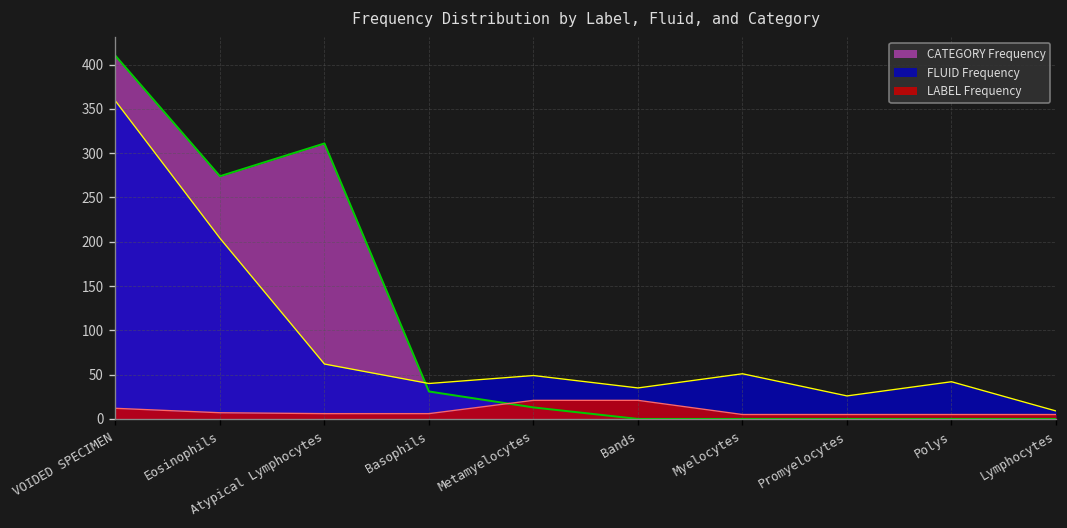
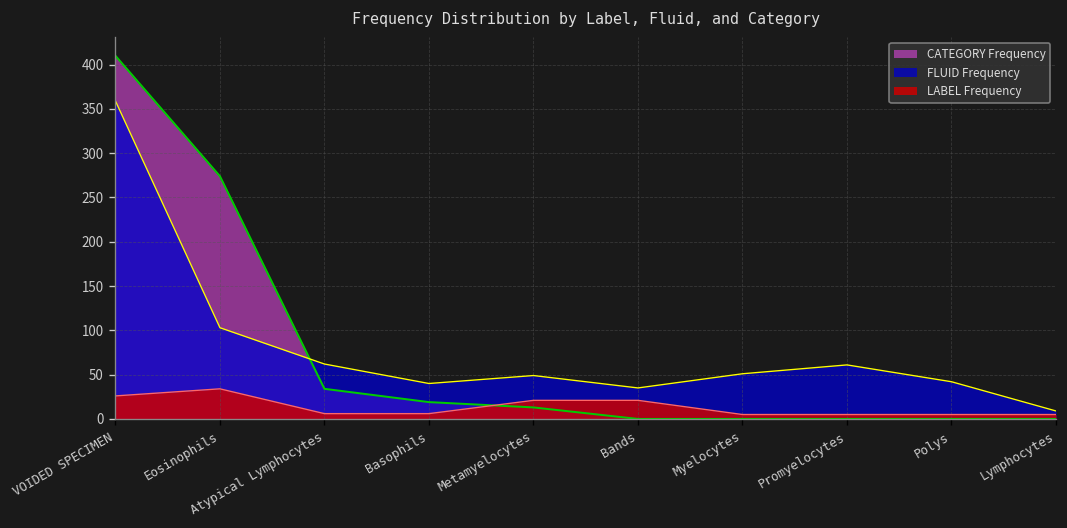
LABEL Frequency, VOIDED SPECIMEN: 10 -> 30
FLUID Frequency, Eosinophils: 200 -> 100
LABEL Frequency, Eosinophils: 10 -> 30
CATEGORY Frequency, Atypical Lymphocytes: 310 -> 30
CATEGORY Frequency, Basophils: 30 -> 20
FLUID Frequency, Promyelocytes: 30 -> 60
